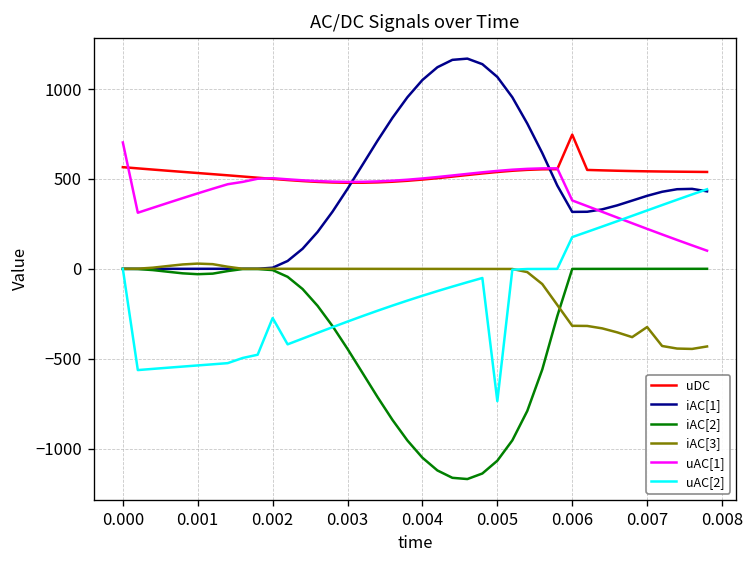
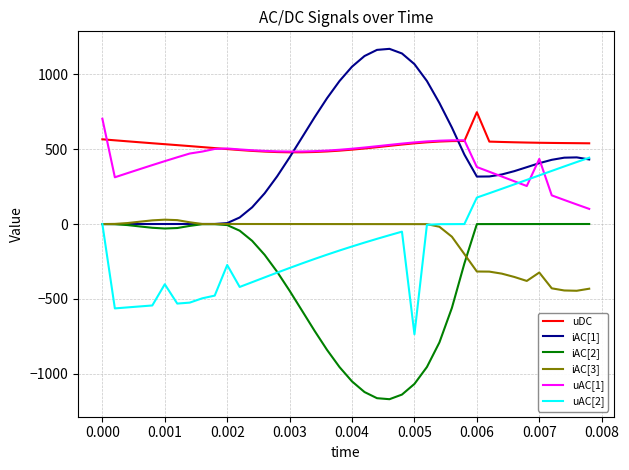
uAC[2], 0.001: -540 -> -400
uAC[1], 0.007: 220 -> 430
